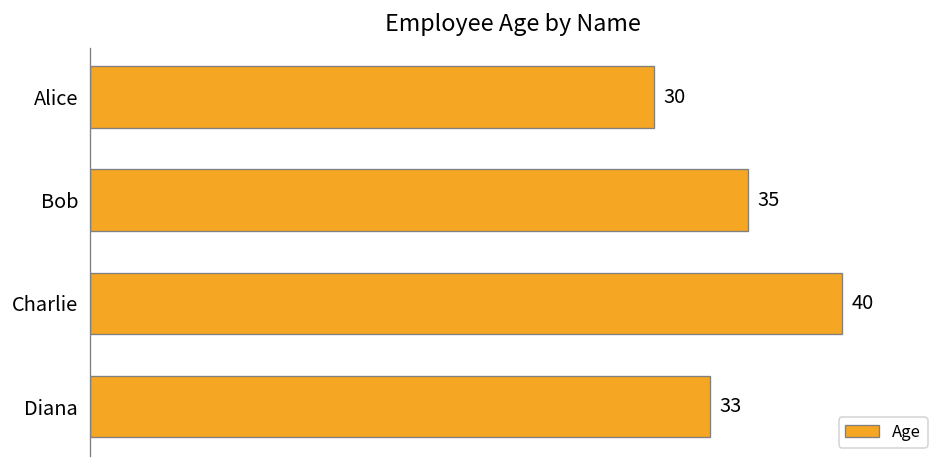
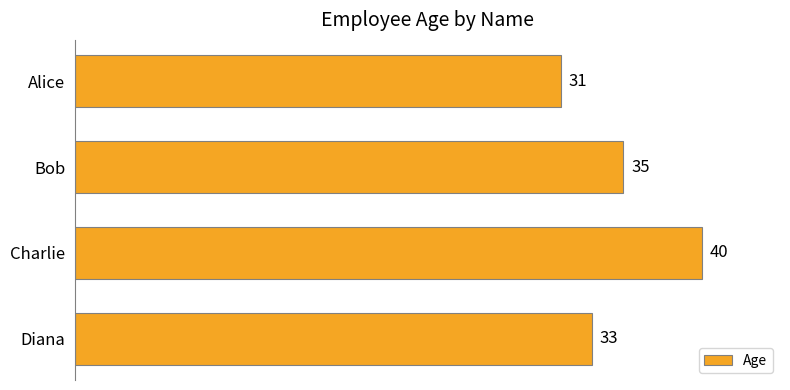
Alice: 30 -> 31
